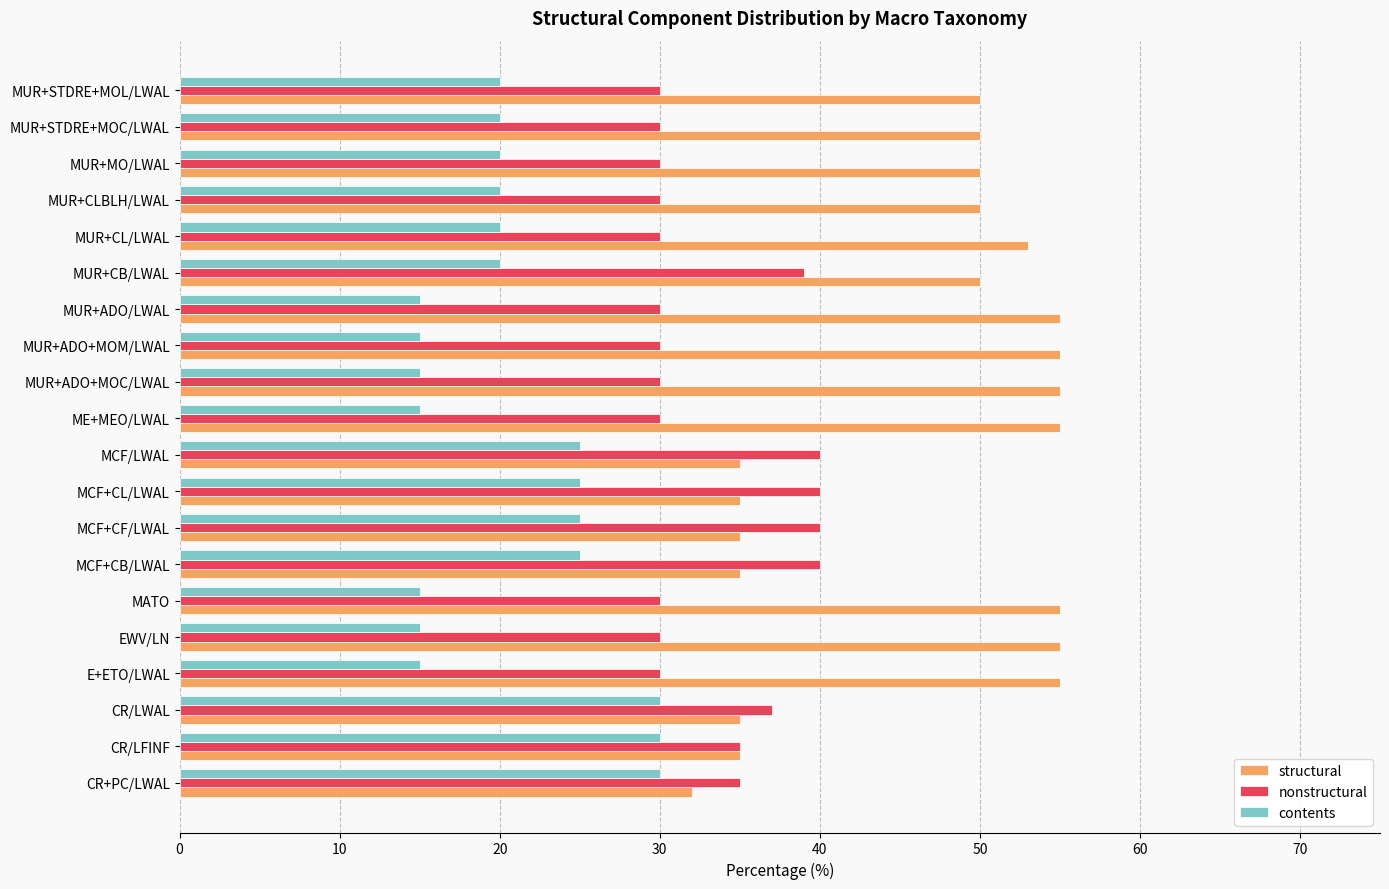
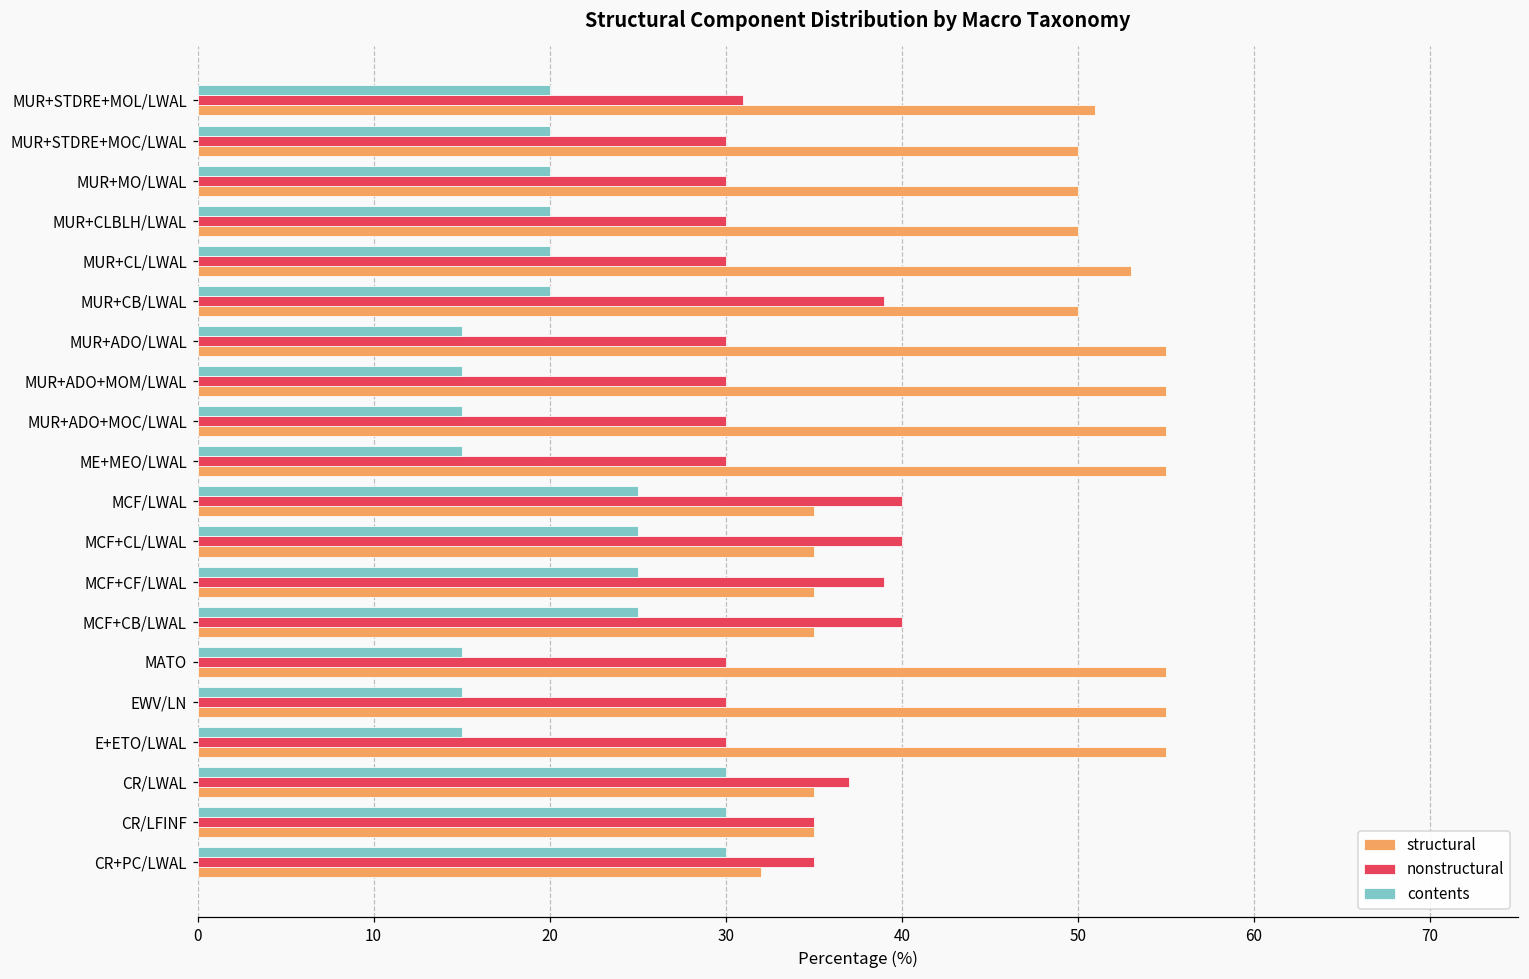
nonstructural, MUR+STDRE+MOL/LWAL: 30 -> 31
structural, MUR+STDRE+MOL/LWAL: 50 -> 51
nonstructural, MCF+CF/LWAL: 40 -> 39
